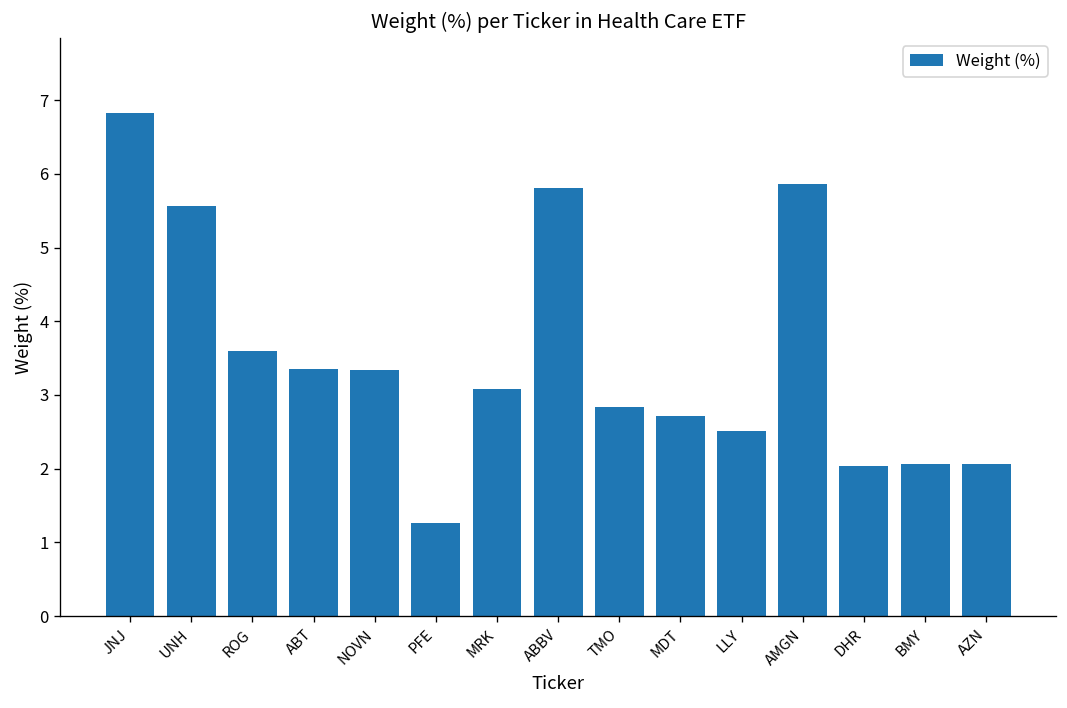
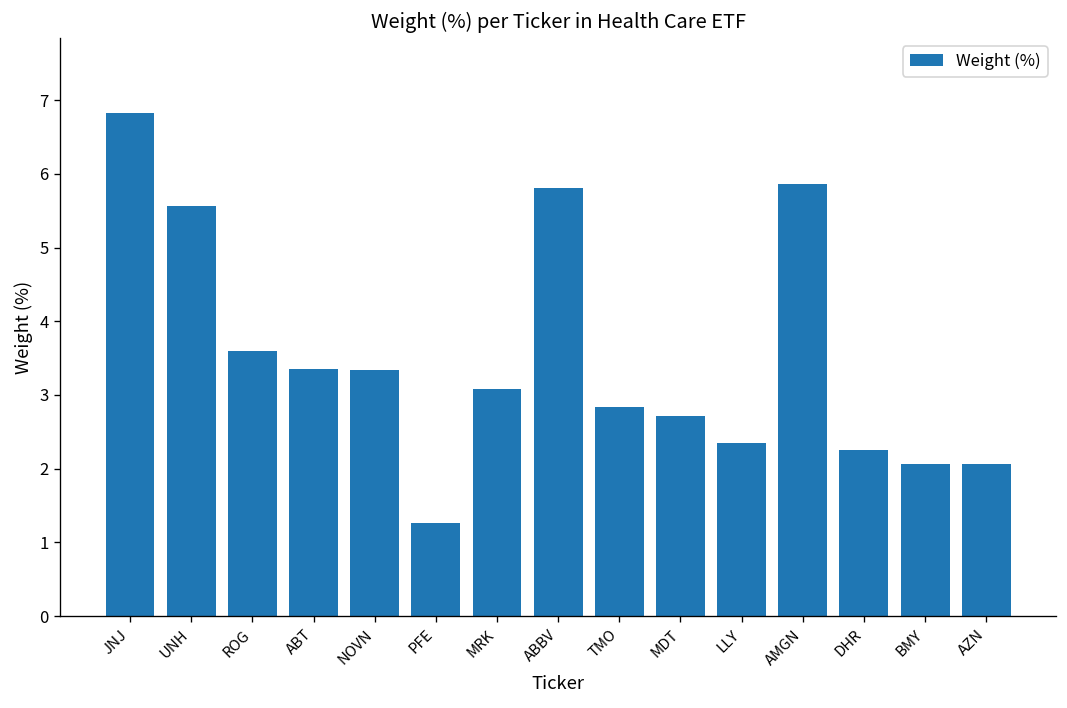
LLY: 2.5 -> 2.4
DHR: 2.0 -> 2.3
